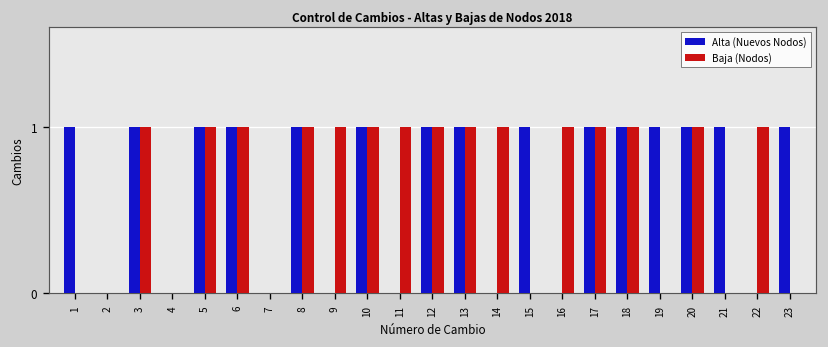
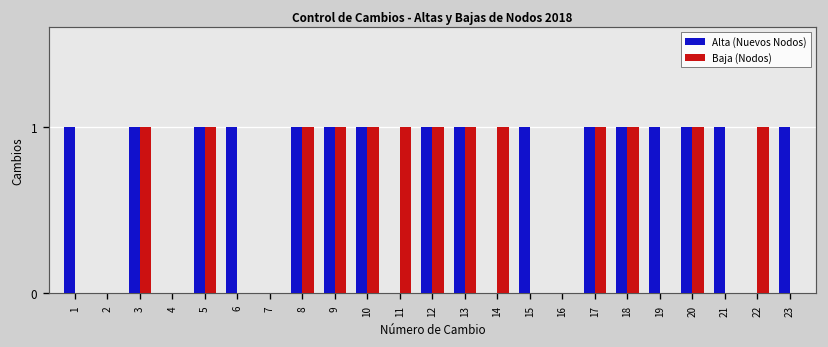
Baja (Nodos), 6: 1 -> 0
Alta (Nuevos Nodos), 9: 0 -> 1
Baja (Nodos), 16: 1 -> 0
